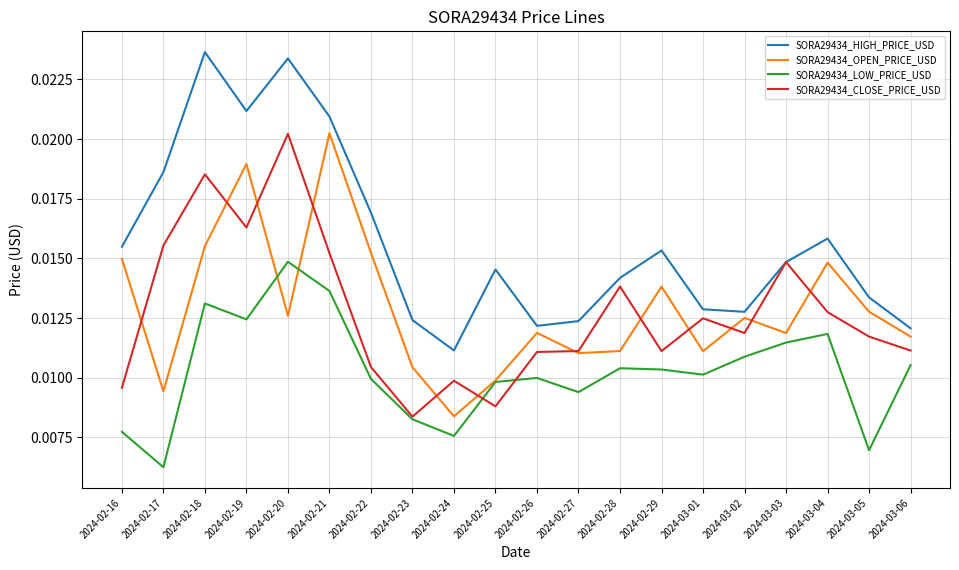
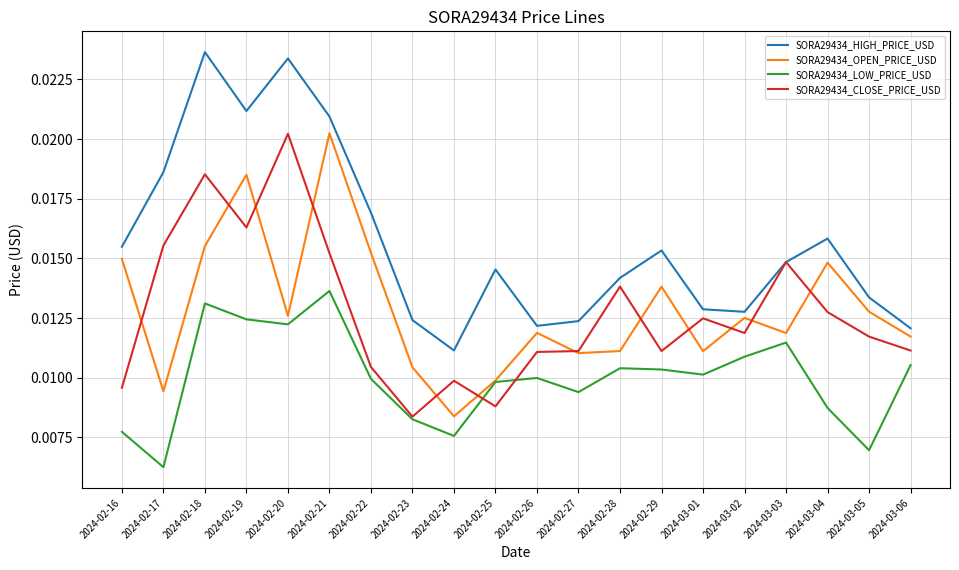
SORA29434_OPEN_PRICE_USD, 2024-02-19: 0.0190 -> 0.0185
SORA29434_LOW_PRICE_USD, 2024-02-20: 0.0149 -> 0.0122
SORA29434_LOW_PRICE_USD, 2024-03-04: 0.0118 -> 0.0087
